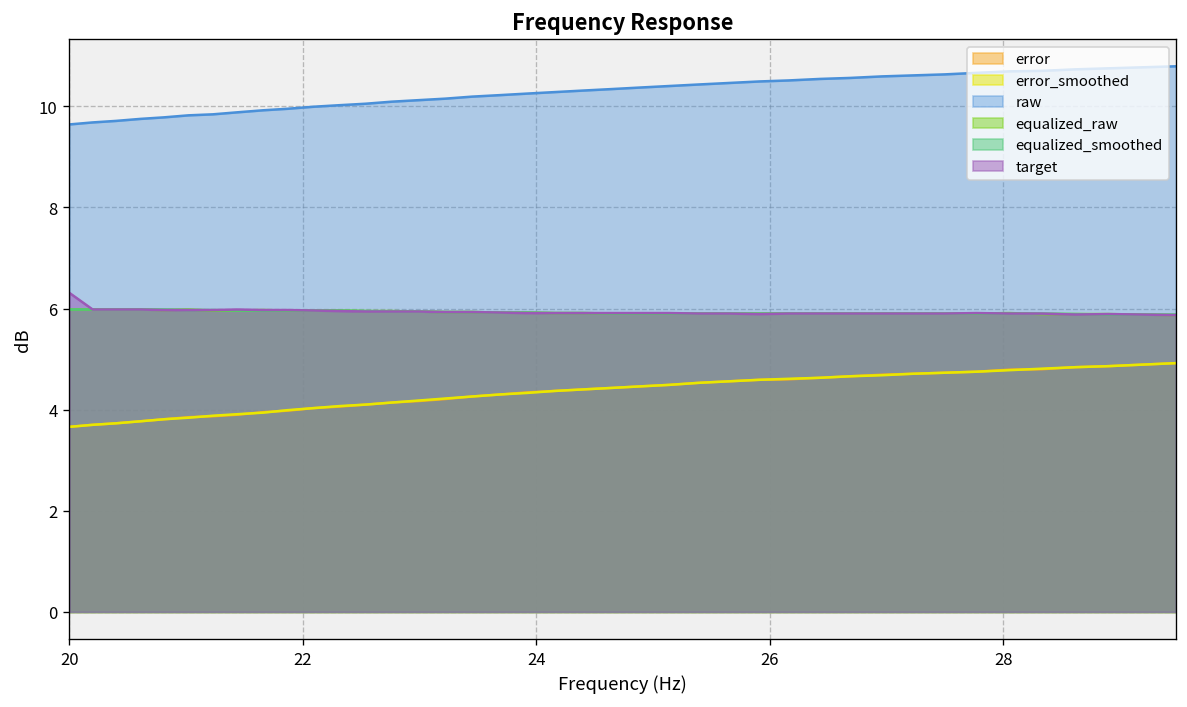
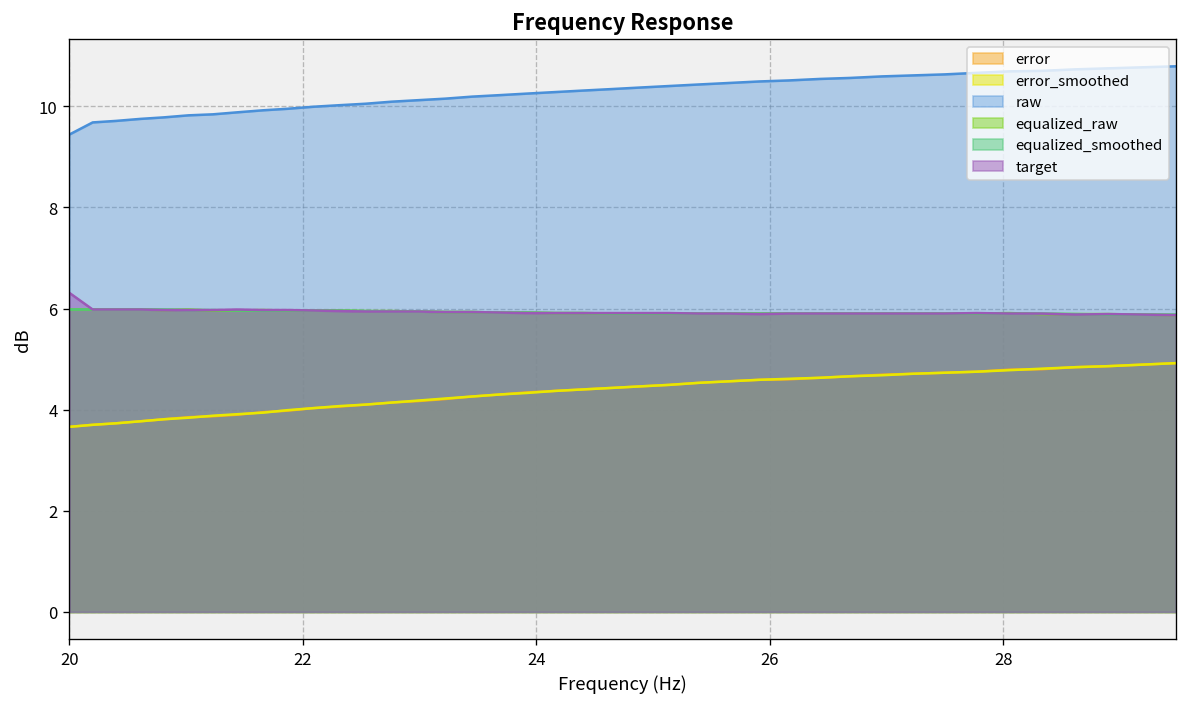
raw, 20: 9.6 -> 9.4
